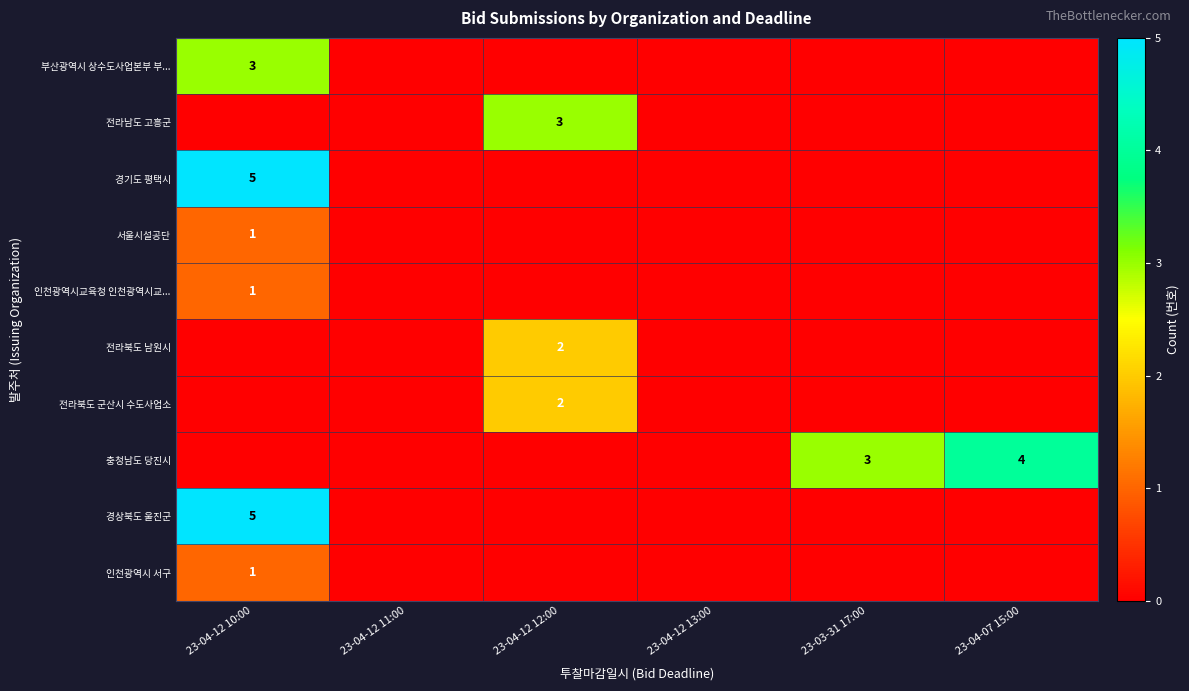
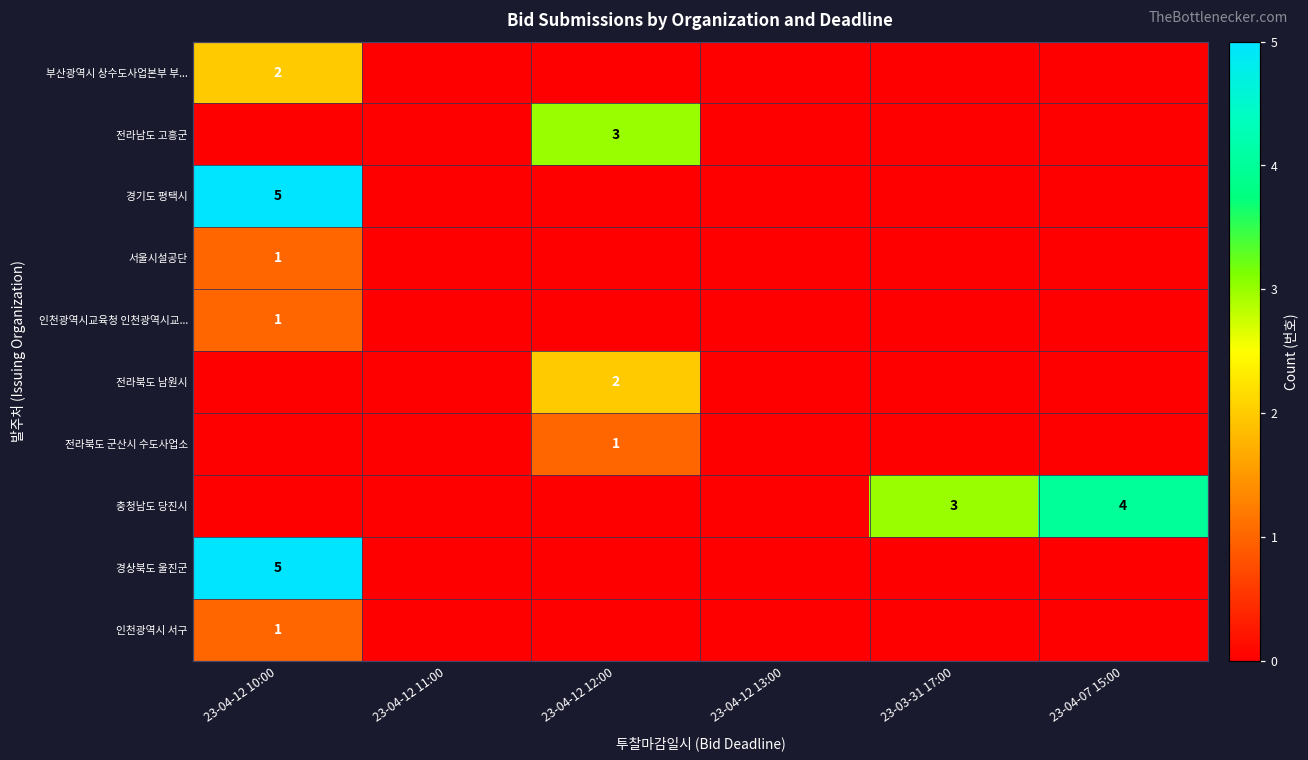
부산광역시 상수도사업본부 부..., 23-04-12 10:00: 3 -> 2
전라북도 군산시 수도사업소, 23-04-12 12:00: 2 -> 1
